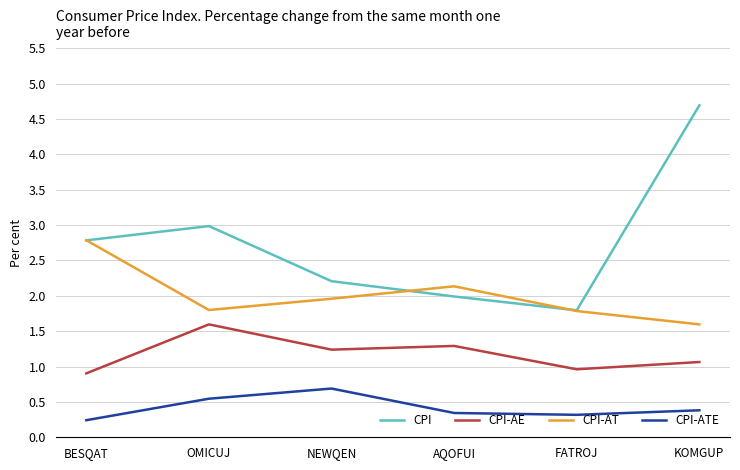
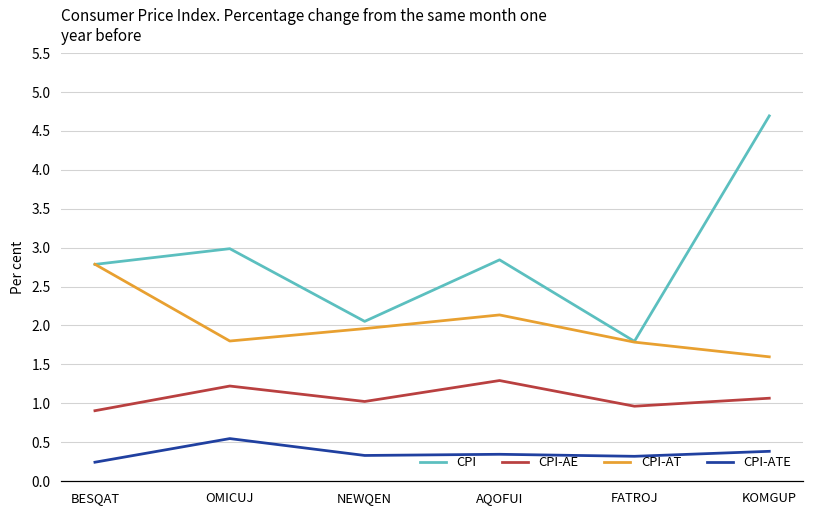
CPI-AE, OMICUJ: 1.6 -> 1.2
CPI, NEWQEN: 2.2 -> 2.1
CPI-AE, NEWQEN: 1.2 -> 1.0
CPI-ATE, NEWQEN: 0.7 -> 0.3
CPI, AQOFUI: 2.0 -> 2.8
